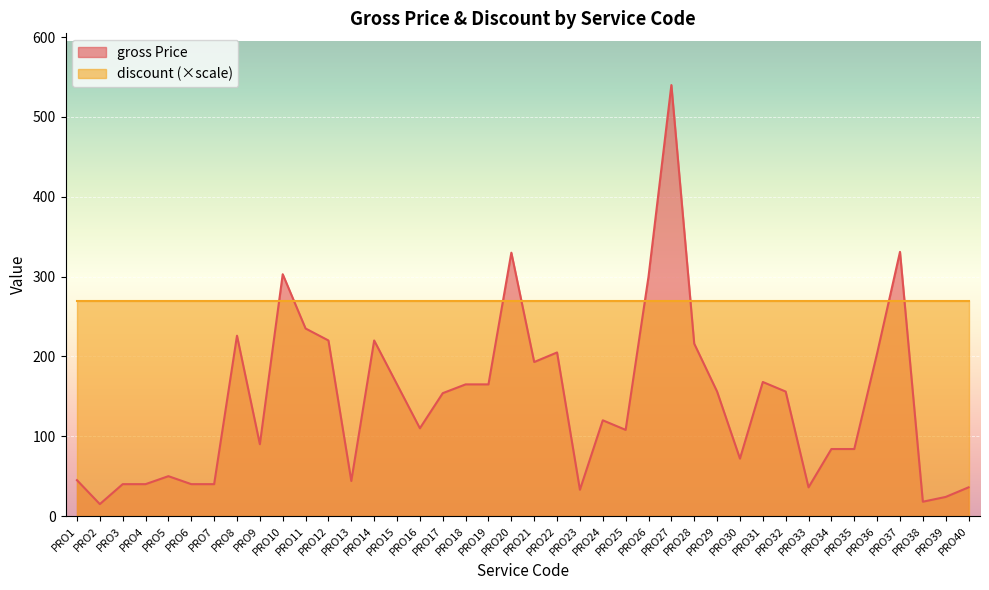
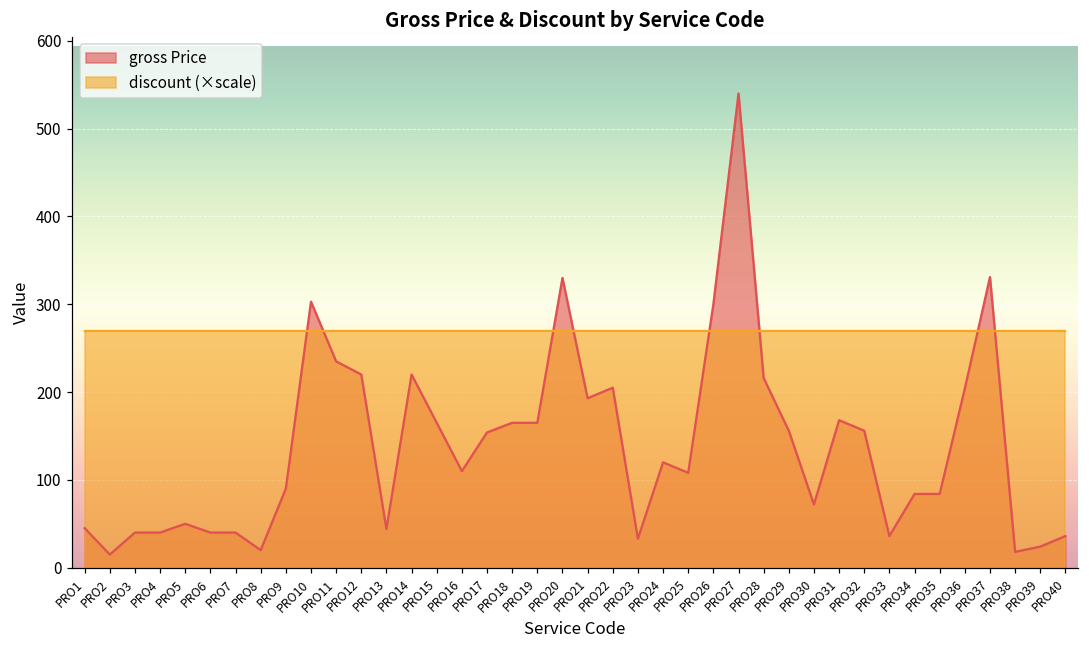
gross Price, PRO8: 230 -> 20
